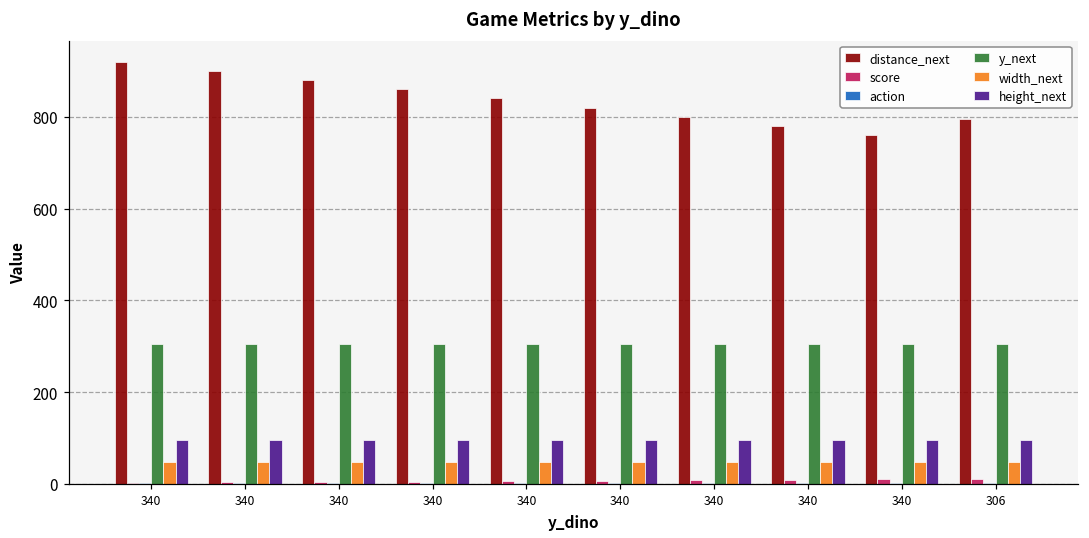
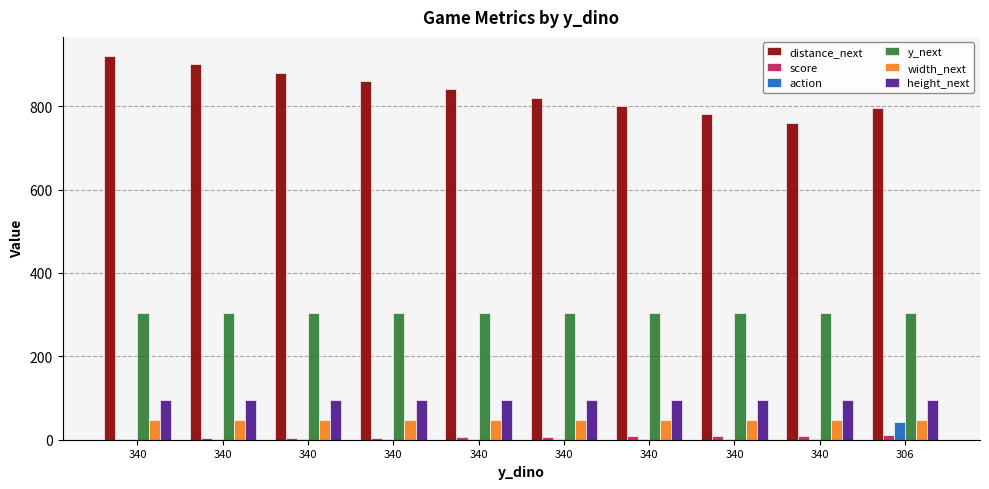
action, 306: 0 -> 40
